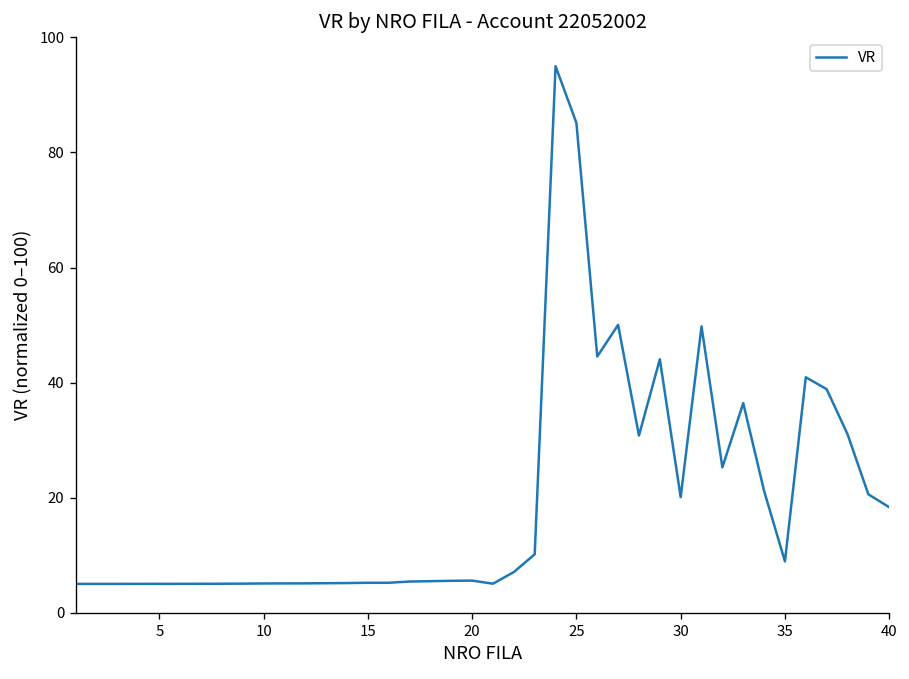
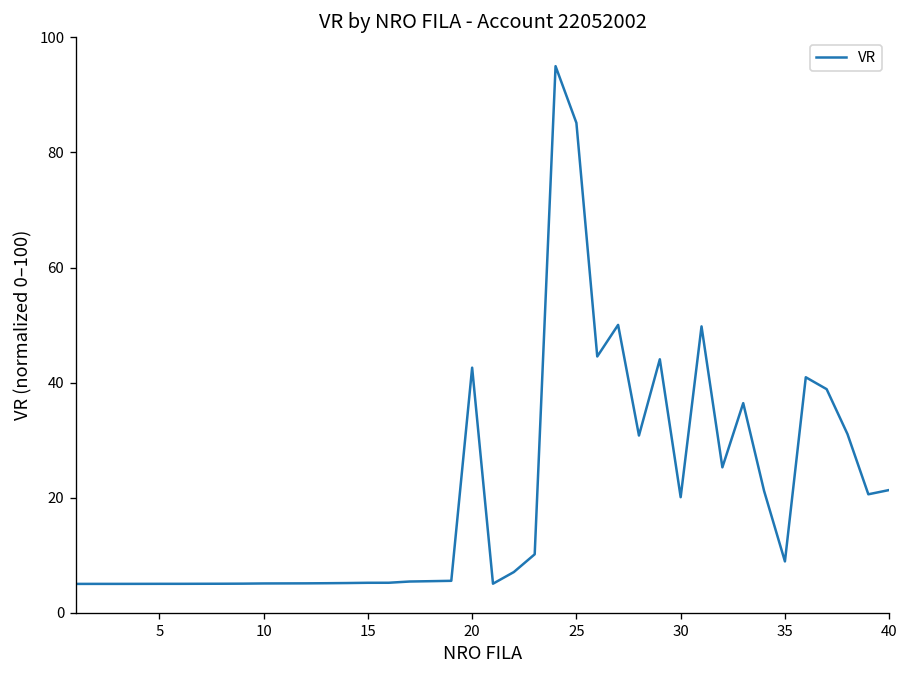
20: 6 -> 43
40: 18 -> 21
